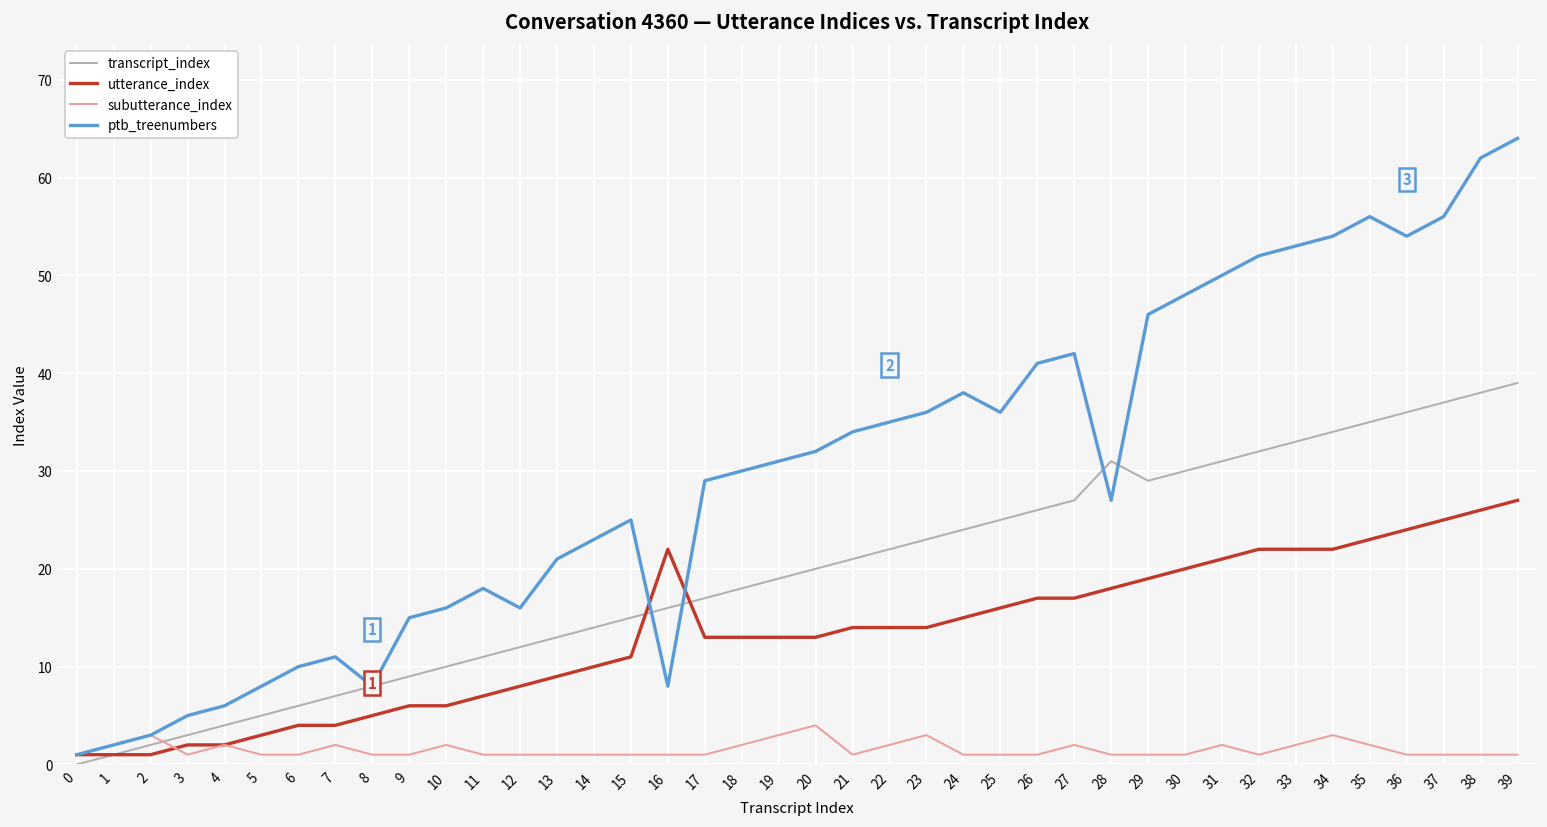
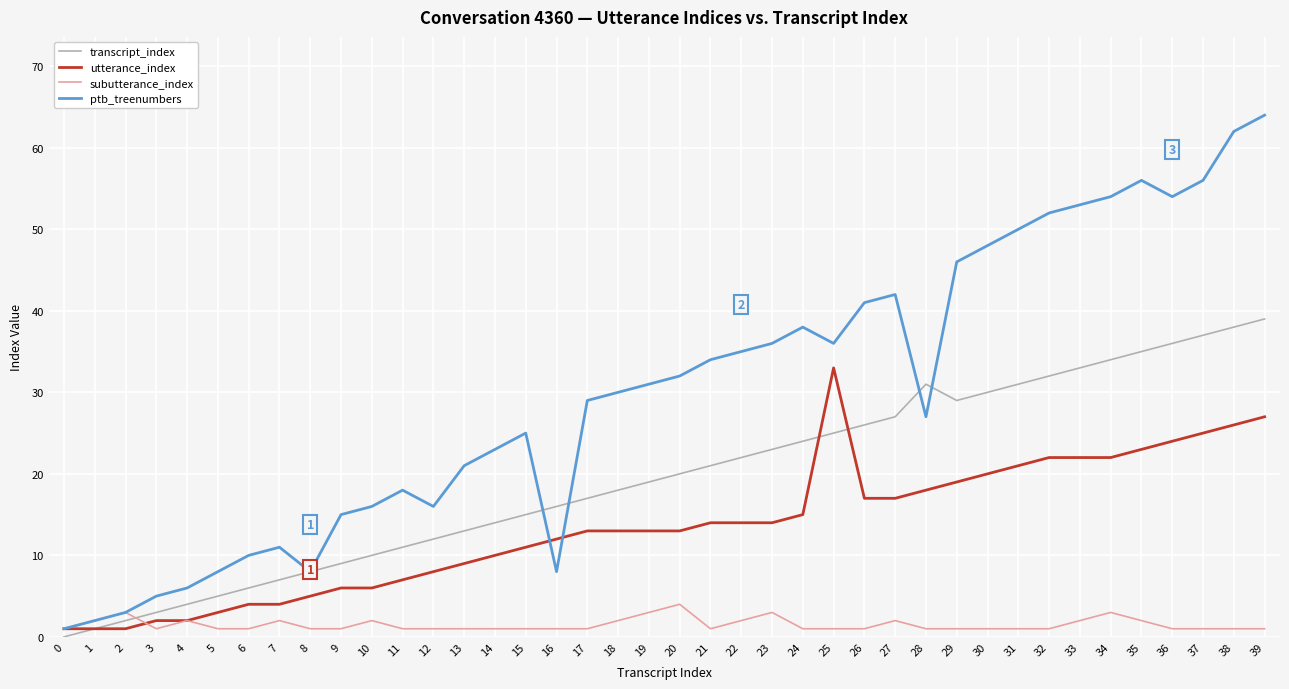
utterance_index, 16: 22 -> 12
utterance_index, 25: 16 -> 33
subutterance_index, 31: 2 -> 1
